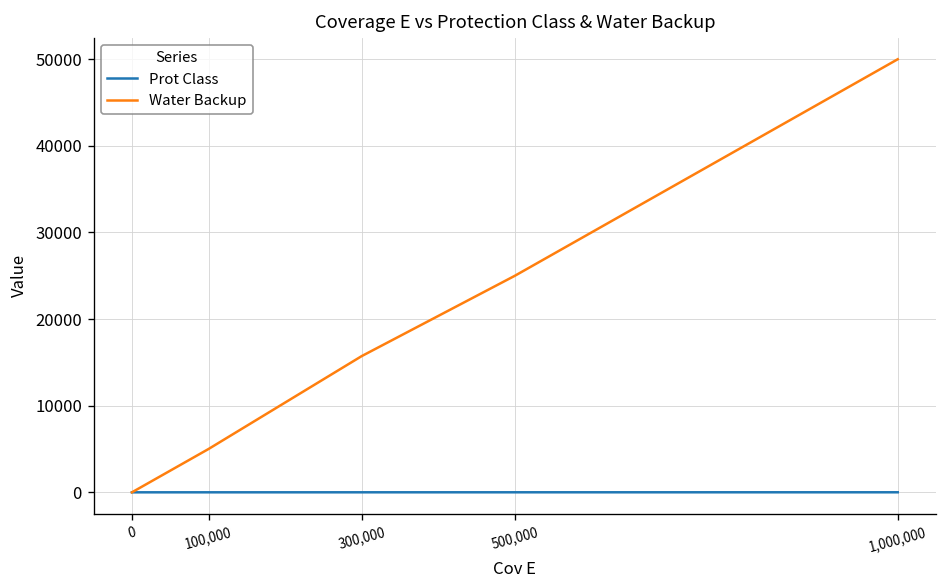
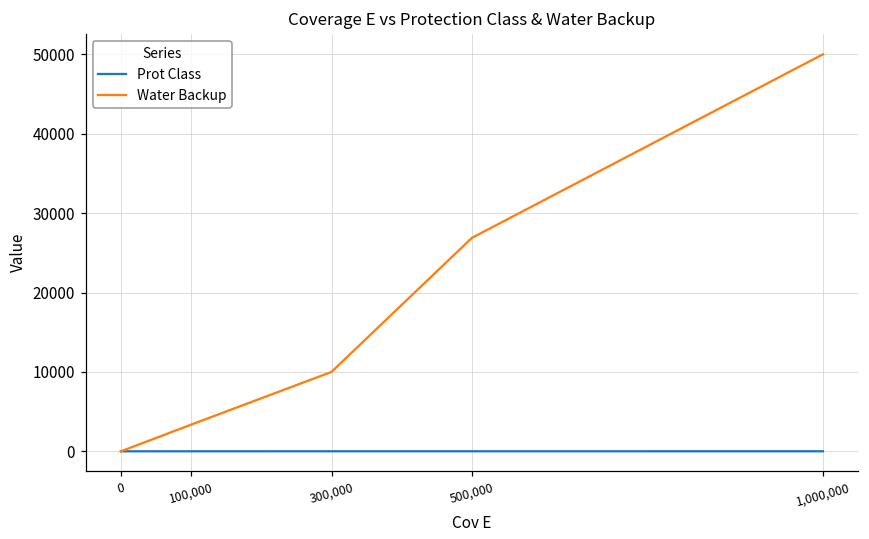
Water Backup, 100,000: 5000 -> 3000
Water Backup, 300,000: 16000 -> 10000
Water Backup, 500,000: 25000 -> 27000
